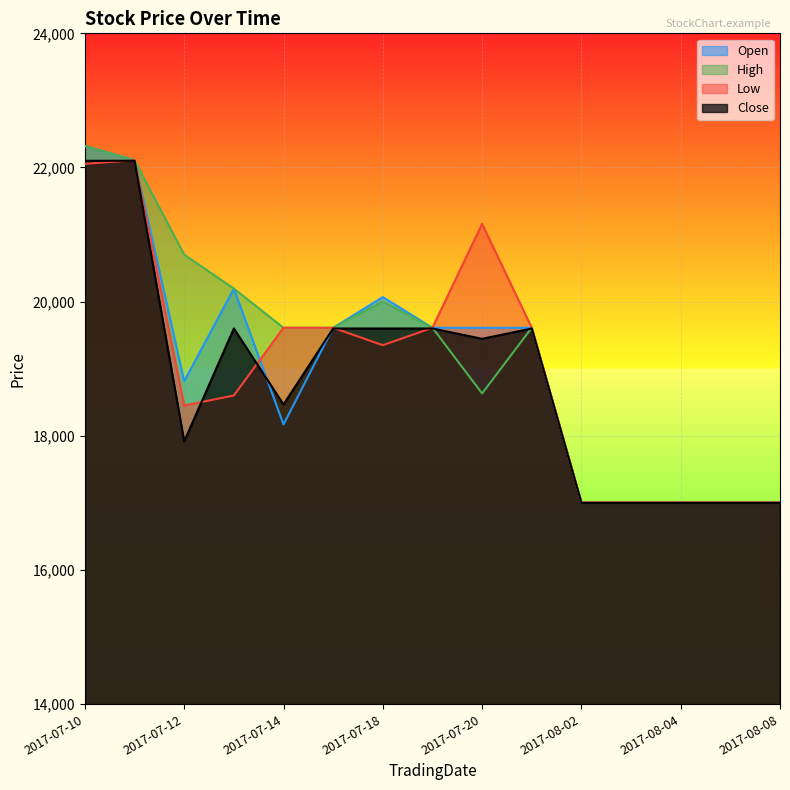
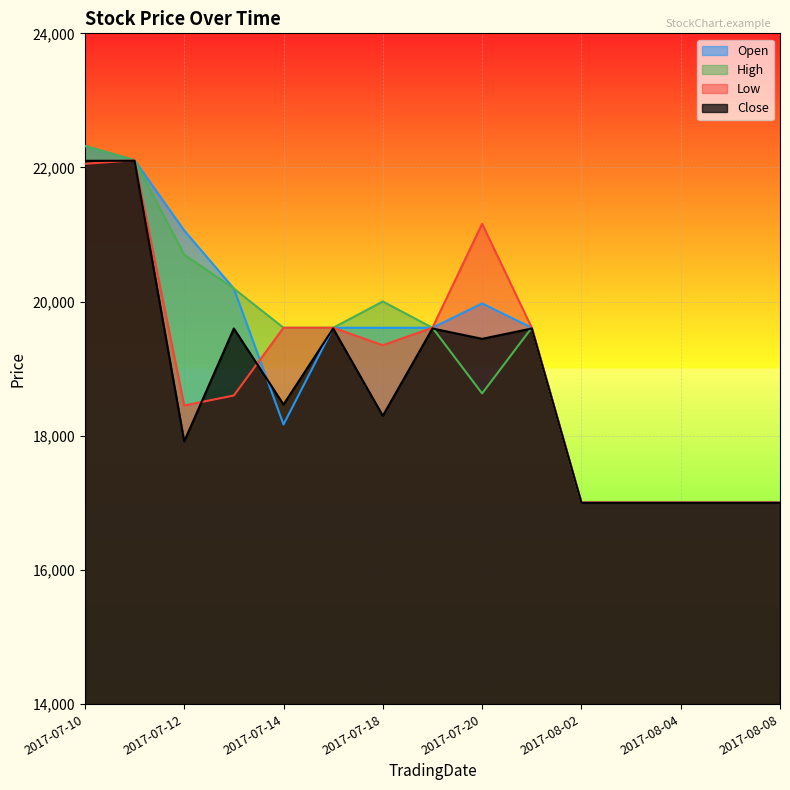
Open, 2017-07-12: 18,800 -> 21,100
Open, 2017-07-18: 20,100 -> 19,600
Close, 2017-07-18: 19,600 -> 18,300
Open, 2017-07-20: 19,600 -> 20,000
